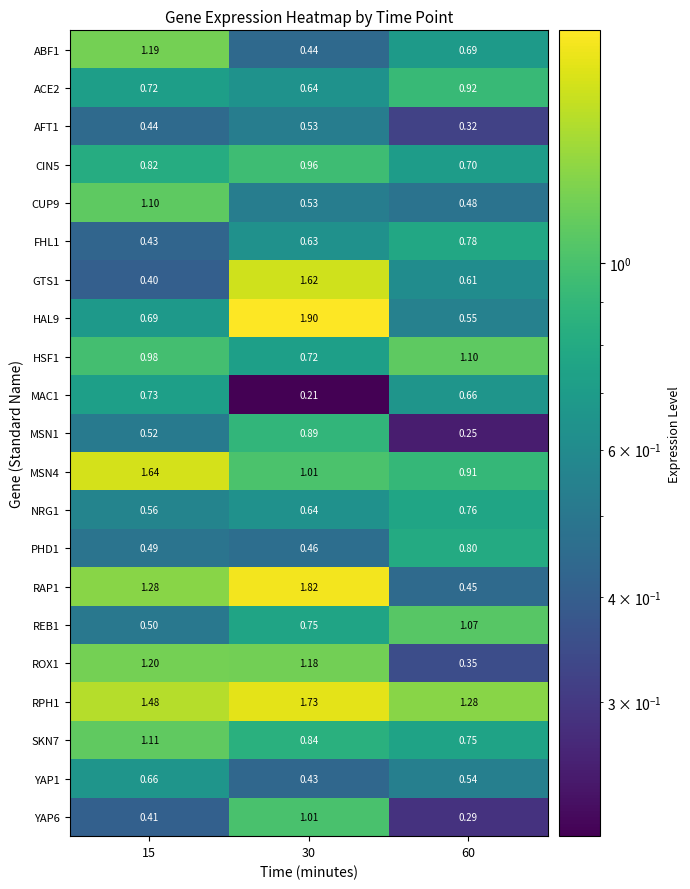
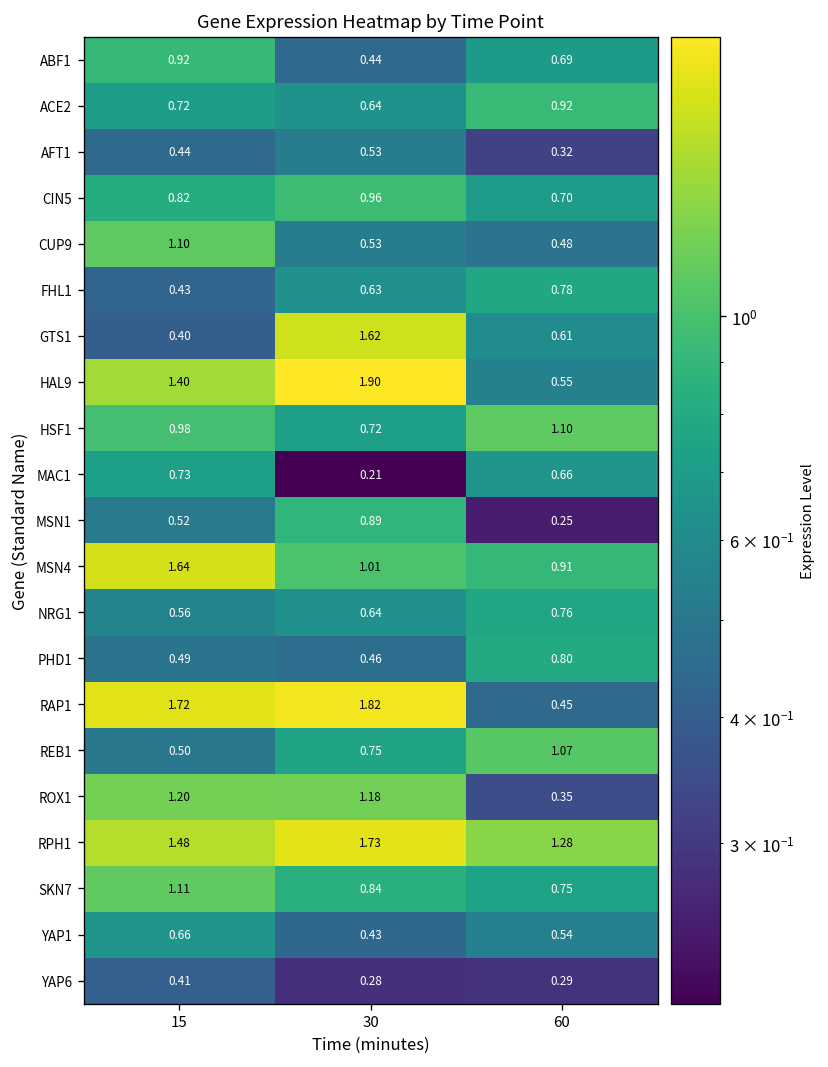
ABF1, 15: 1.19 -> 0.92
HAL9, 15: 0.69 -> 1.40
RAP1, 15: 1.28 -> 1.72
YAP6, 30: 1.01 -> 0.28
